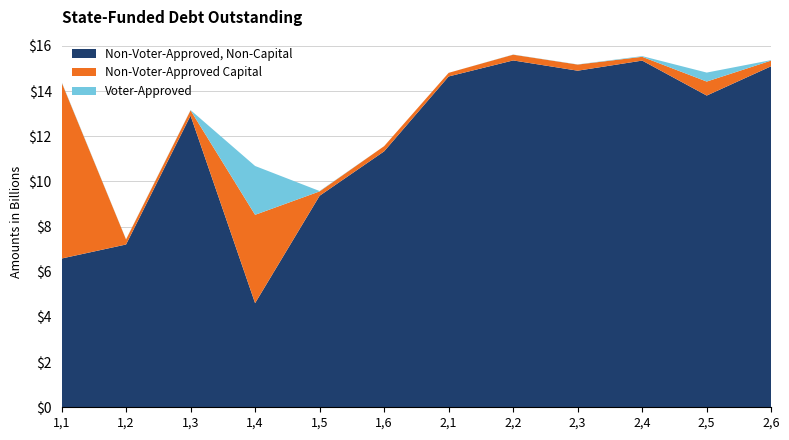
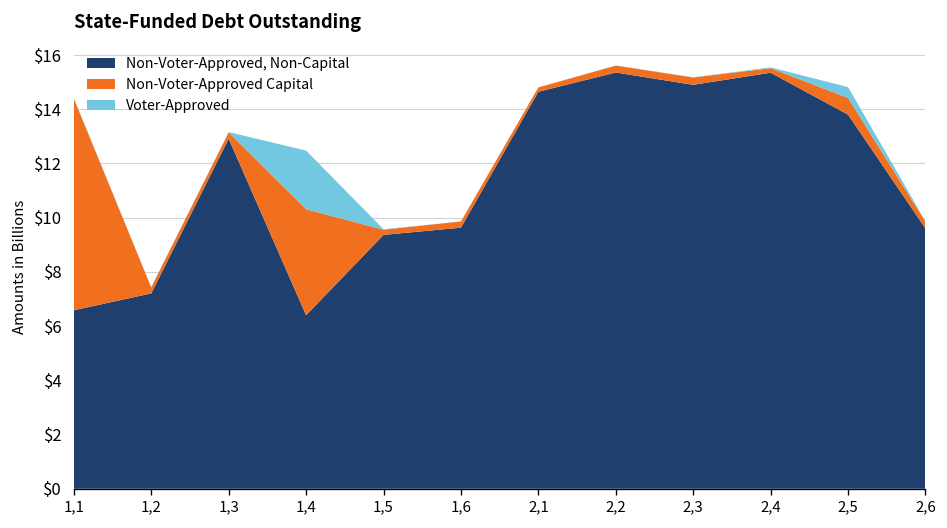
Non-Voter-Approved, Non-Capital, 1,4: $4.6 -> $6.4
Non-Voter-Approved, Non-Capital, 1,6: $11.3 -> $9.6
Non-Voter-Approved, Non-Capital, 2,6: $15.1 -> $9.6
